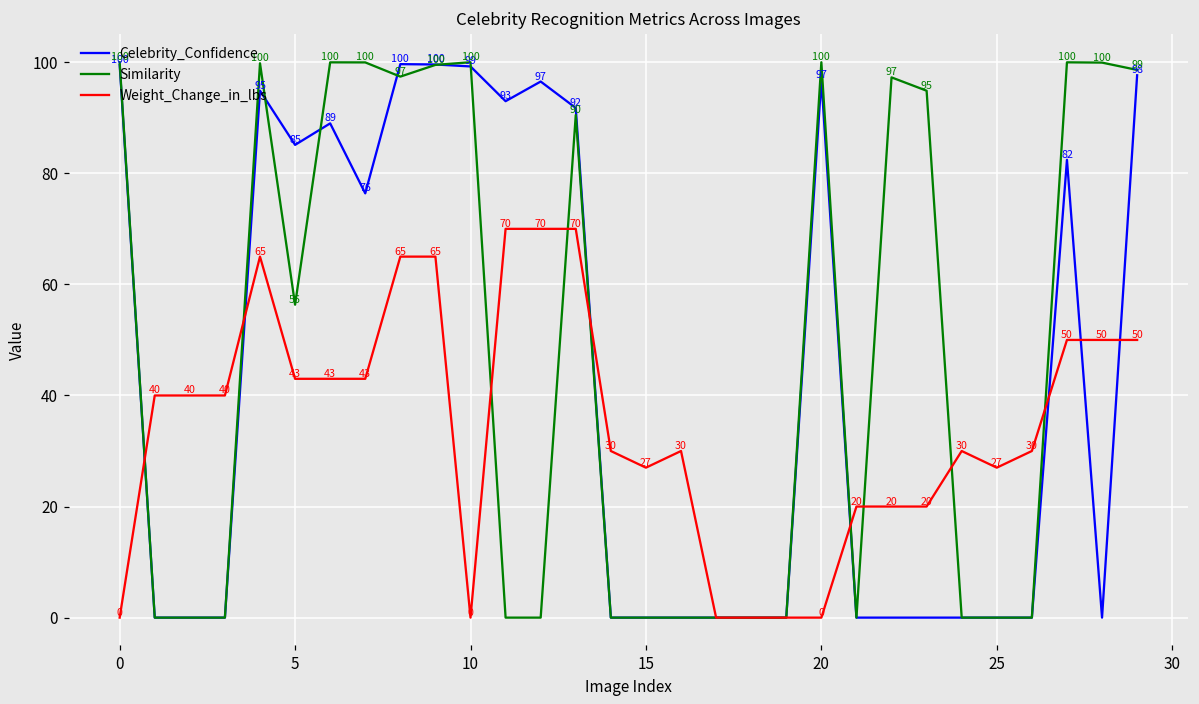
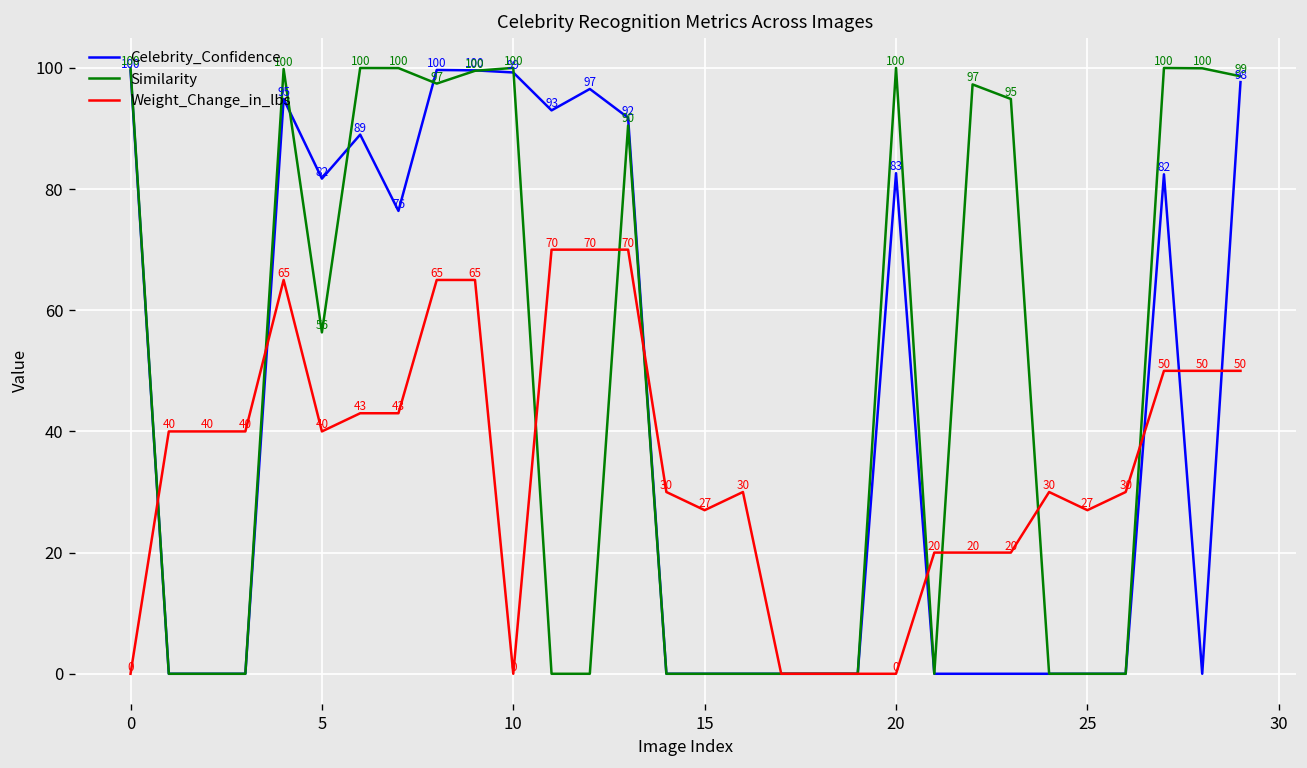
Celebrity_Confidence, 5: 85 -> 82
Weight_Change_in_lbs, 5: 43 -> 40
Celebrity_Confidence, 20: 97 -> 83
